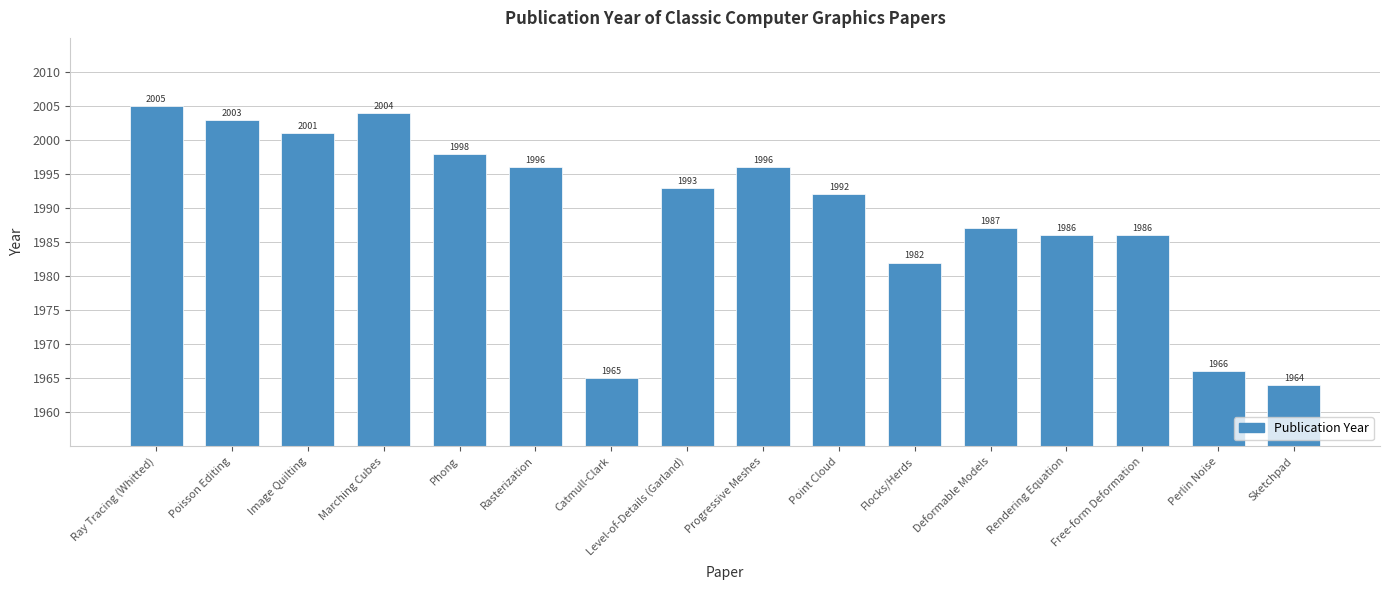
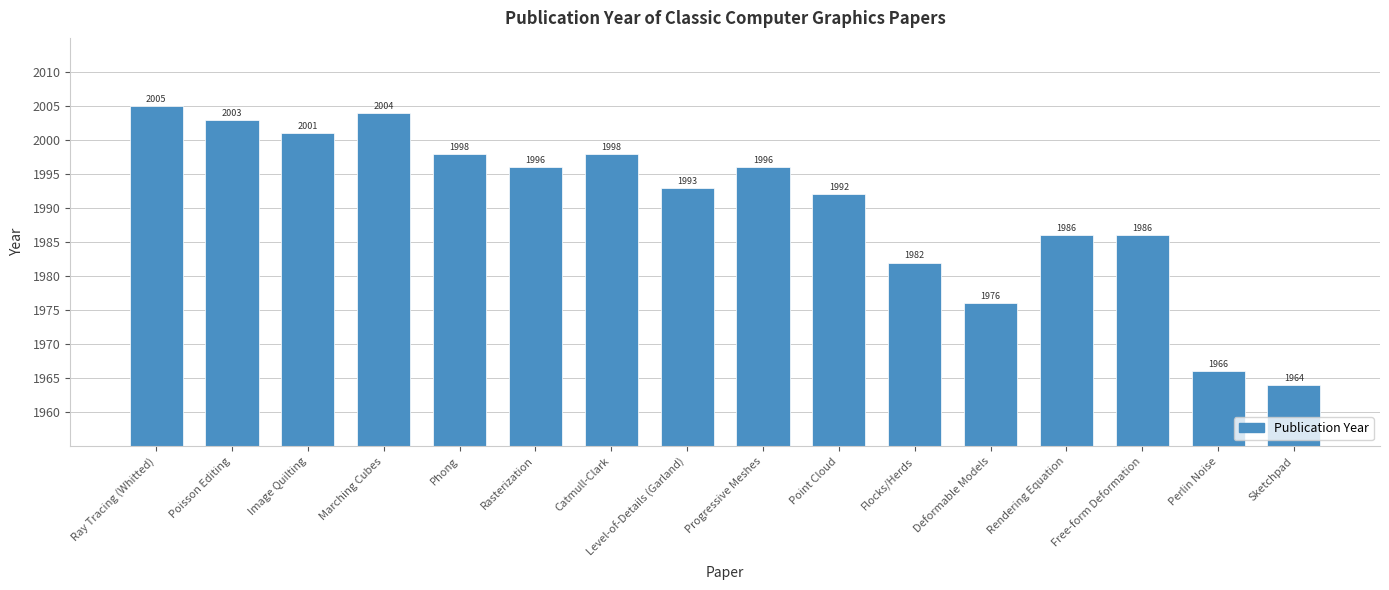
Catmull-Clark: 1965 -> 1998
Deformable Models: 1987 -> 1976
